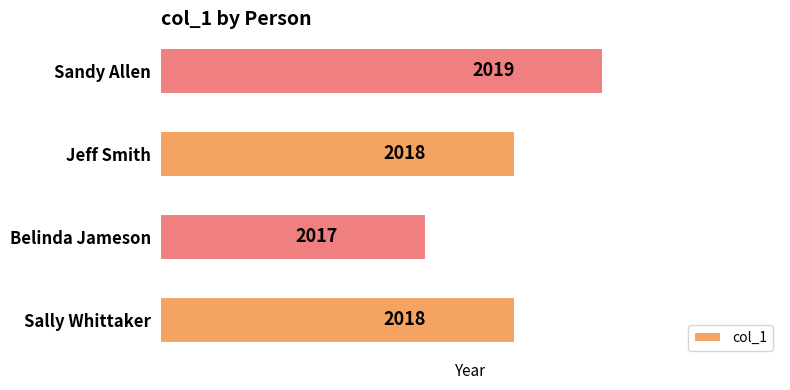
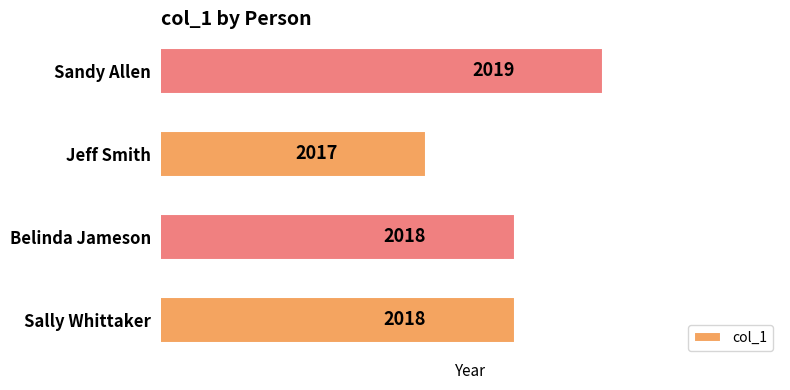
Jeff Smith: 2018 -> 2017
Belinda Jameson: 2017 -> 2018
